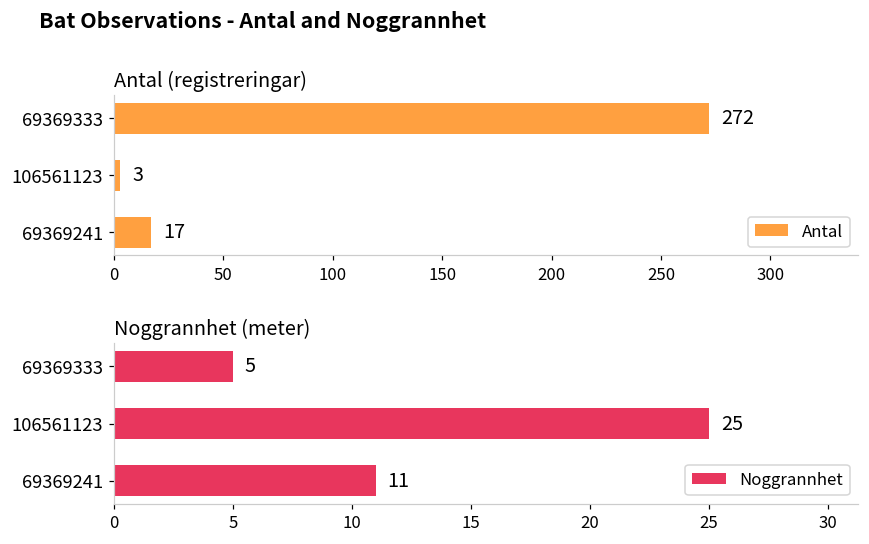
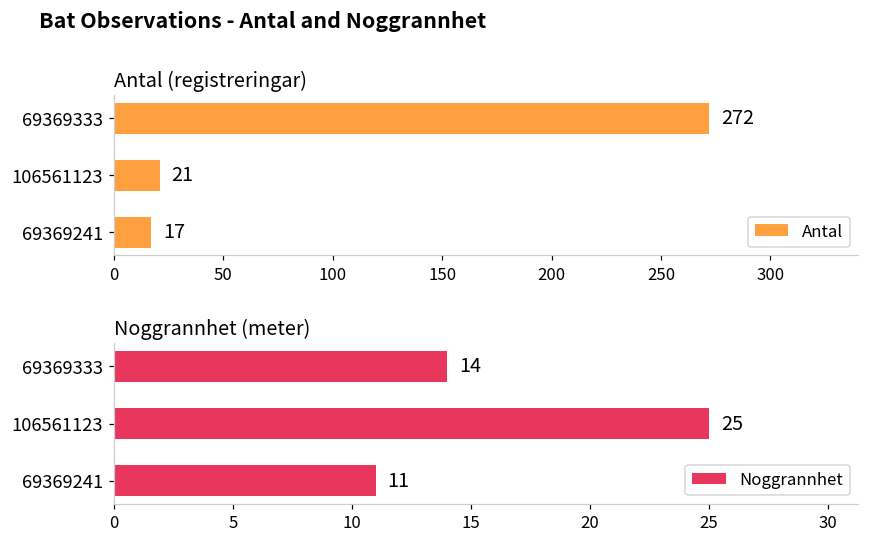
Antal (registreringar), 106561123: 3 -> 21
Noggrannhet (meter), 69369333: 5 -> 14
